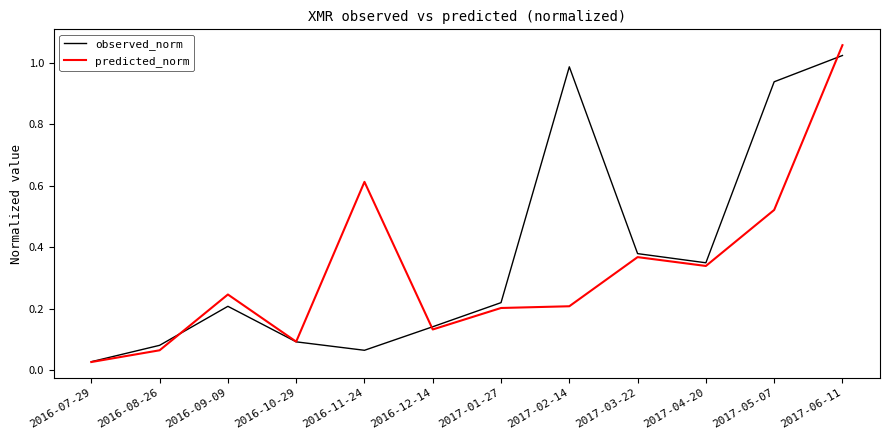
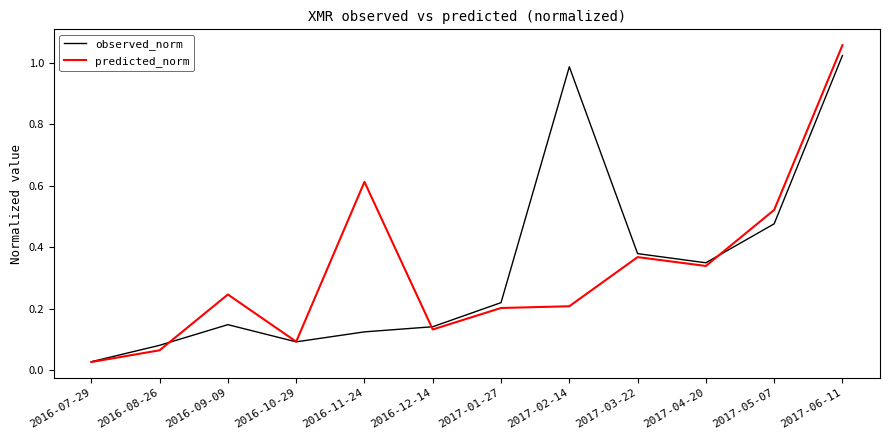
observed_norm, 2016-09-09: 0.21 -> 0.15
observed_norm, 2016-11-24: 0.06 -> 0.12
observed_norm, 2017-05-07: 0.94 -> 0.48
